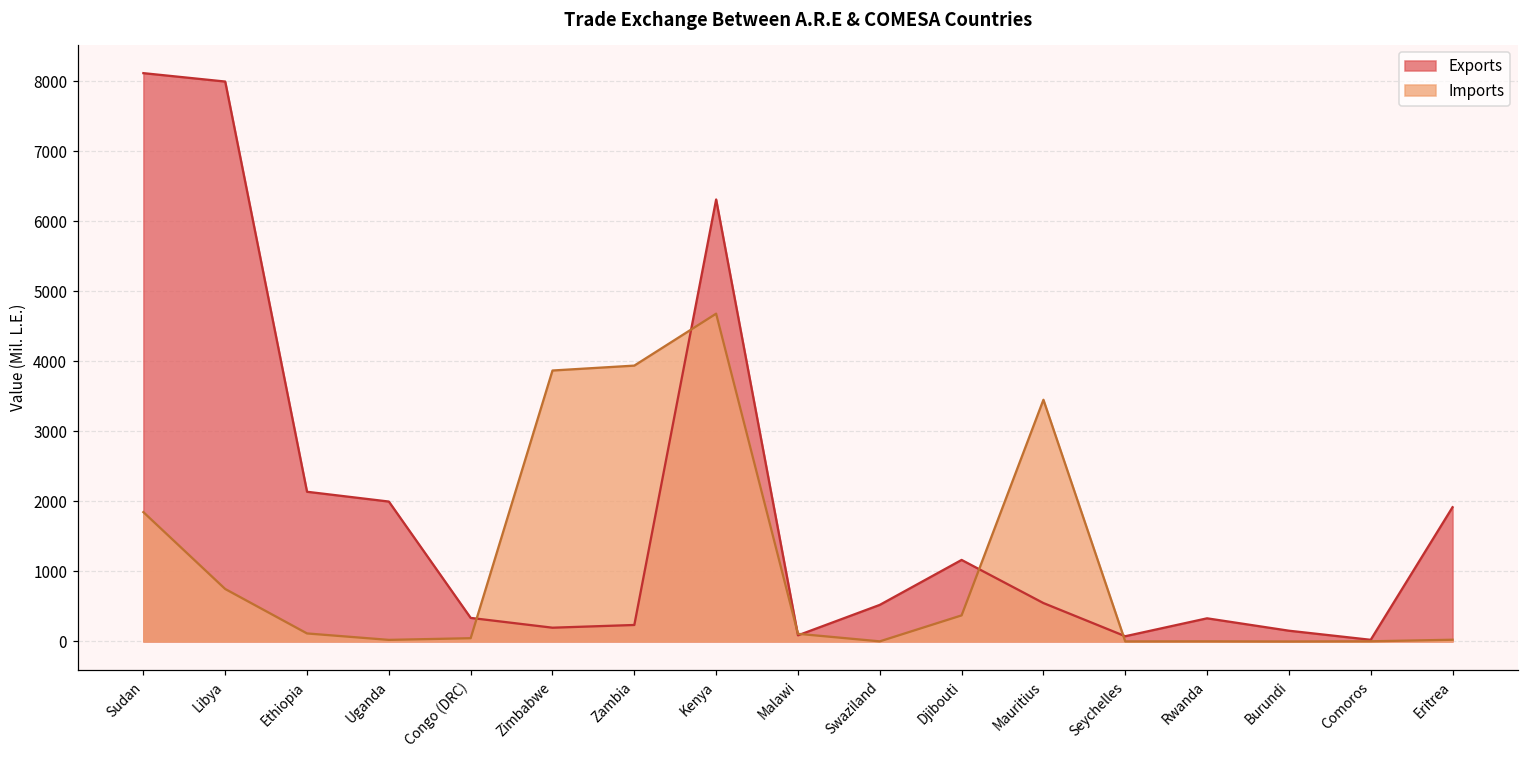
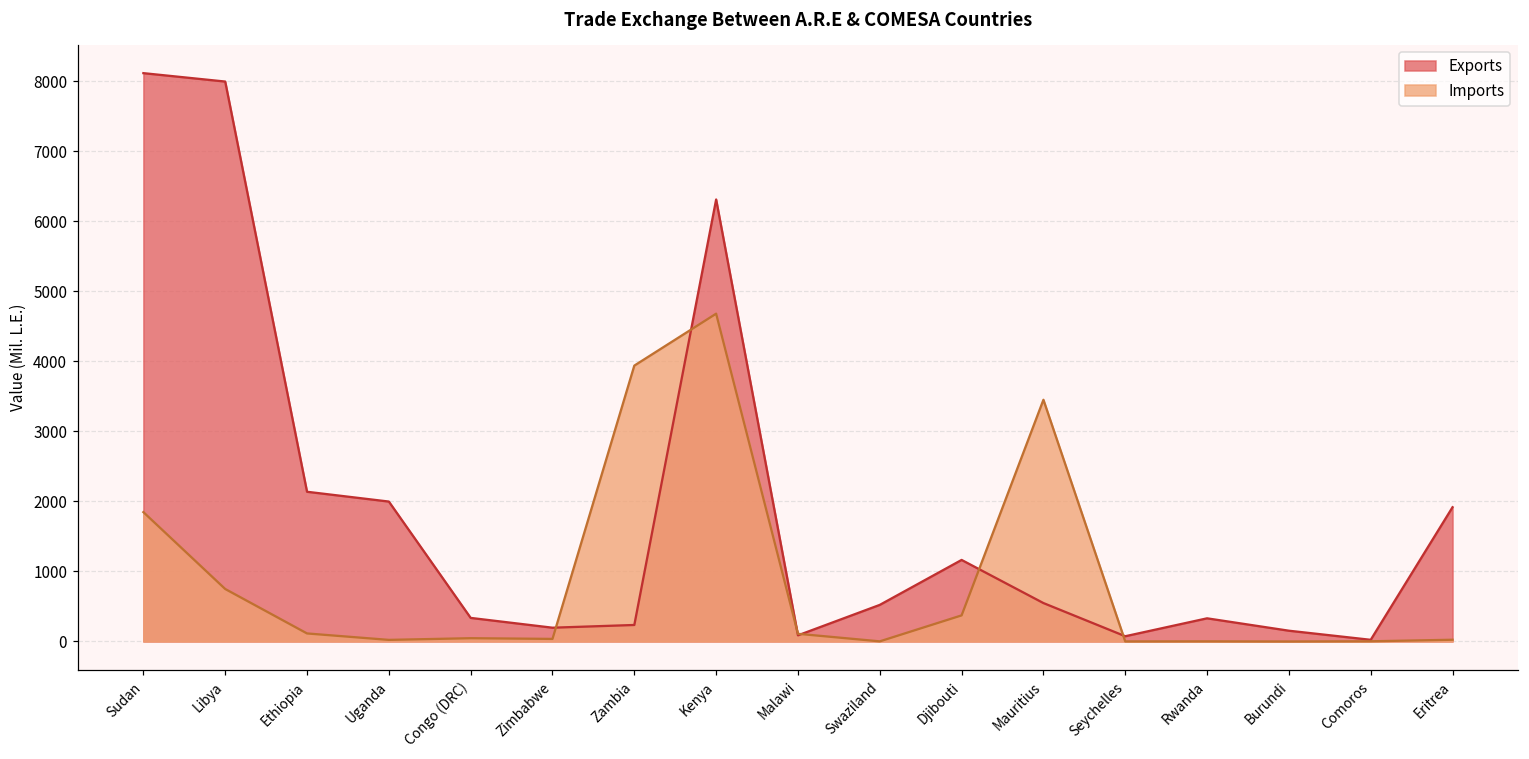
Imports, Zimbabwe: 3900 -> 0
